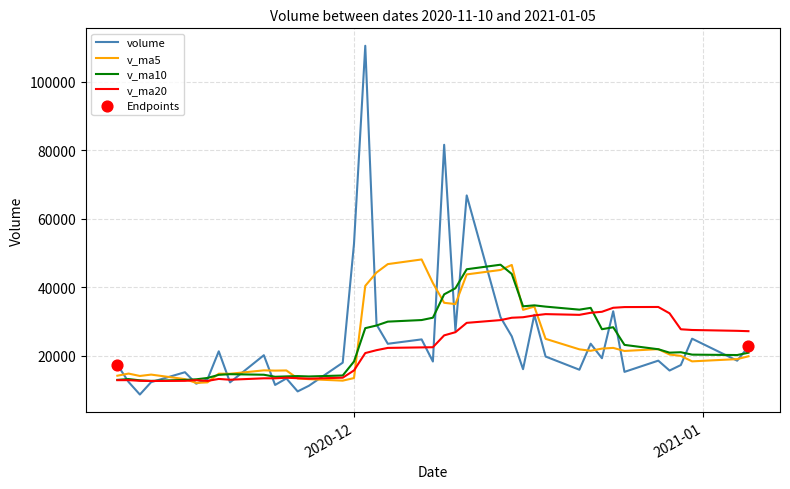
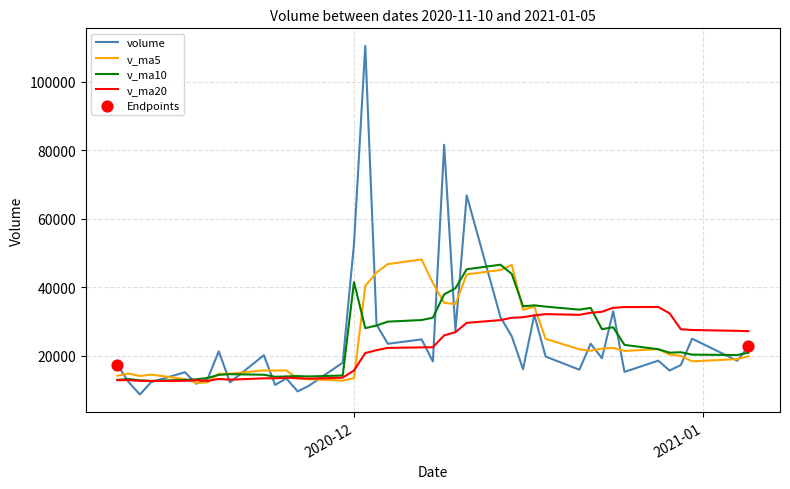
v_ma10, 2020-12: 18000 -> 42000
